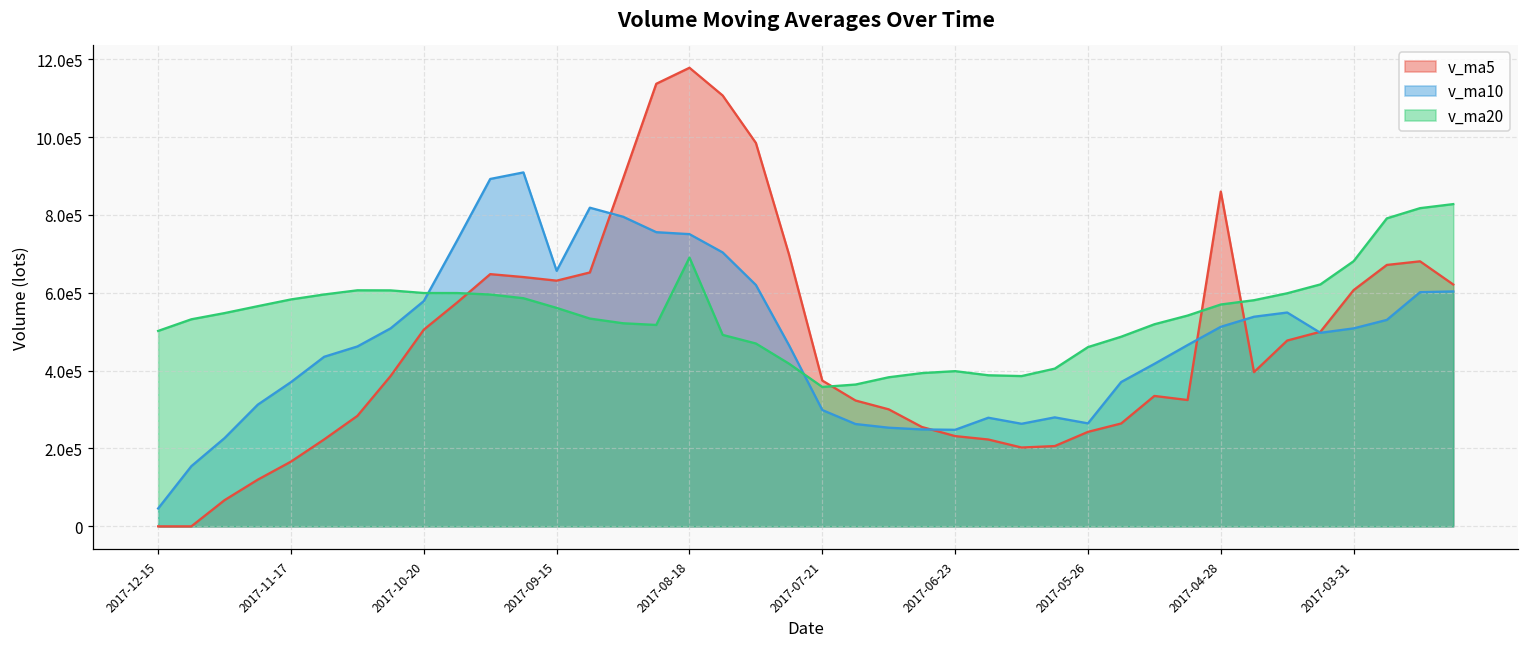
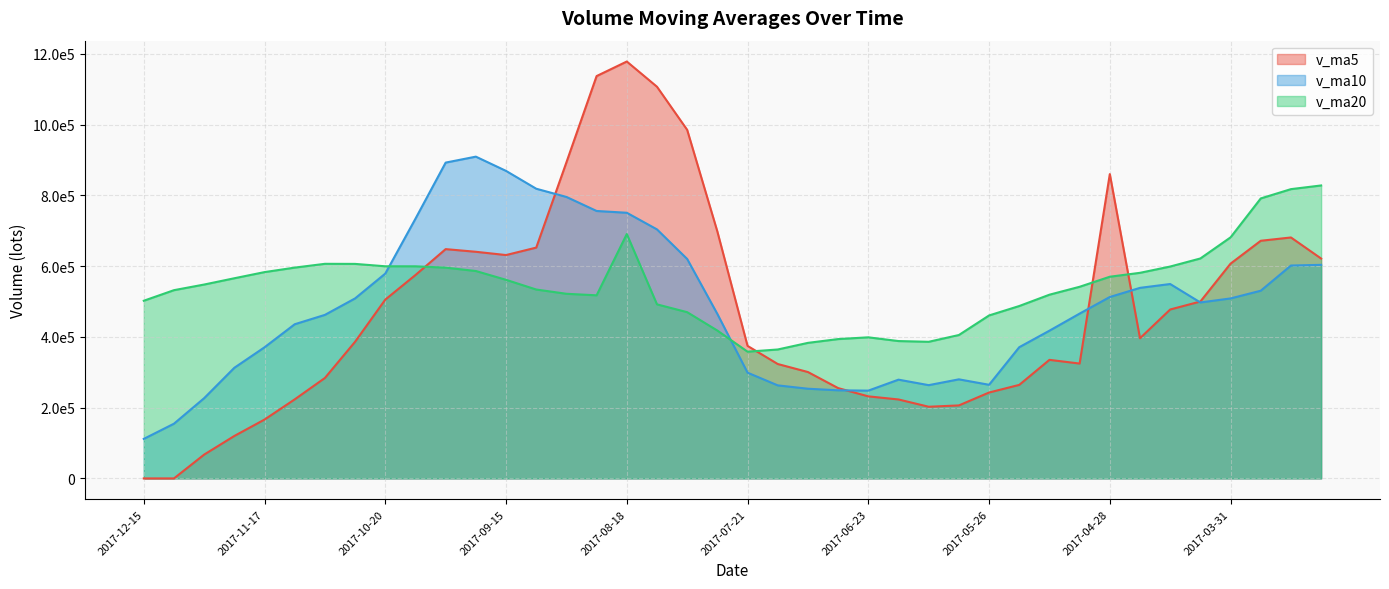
v_ma10, 2017-12-15: 50000 -> 110000
v_ma10, 2017-09-15: 660000 -> 870000
